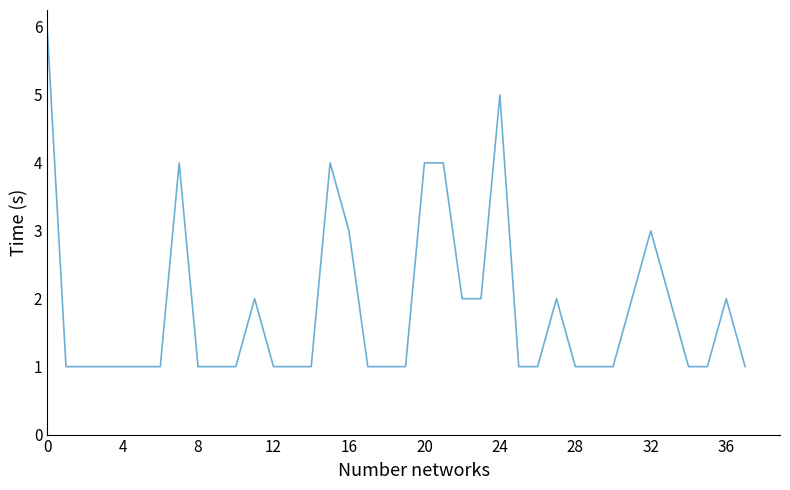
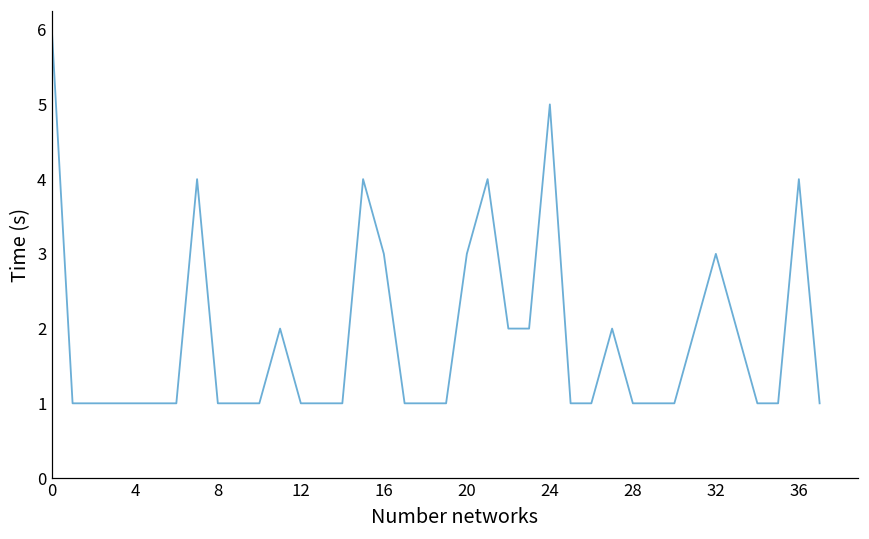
20: 4 -> 3
36: 2 -> 4
